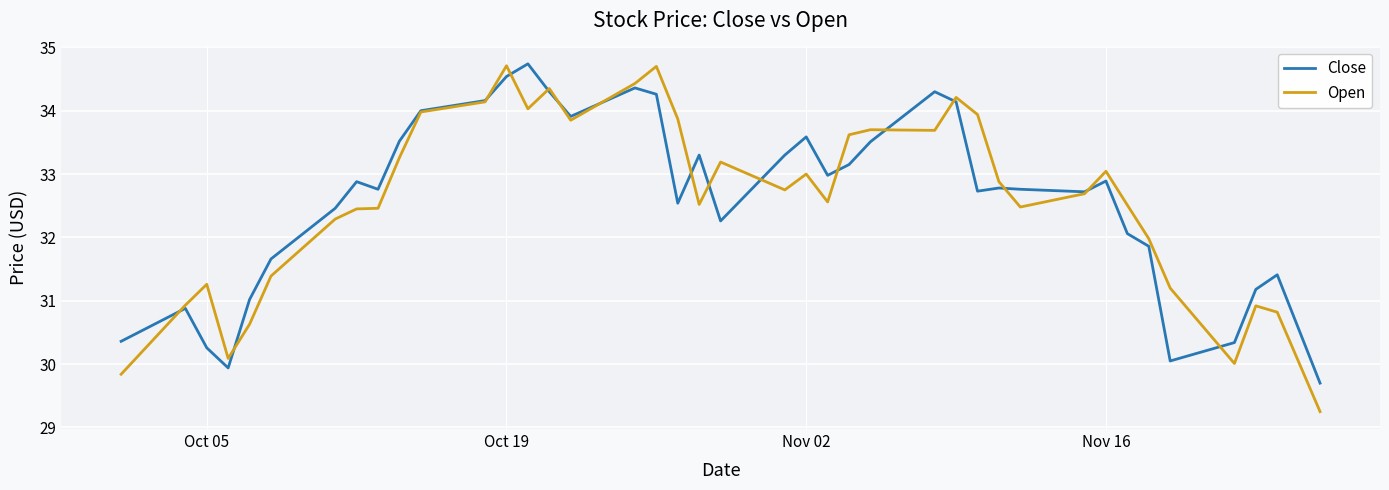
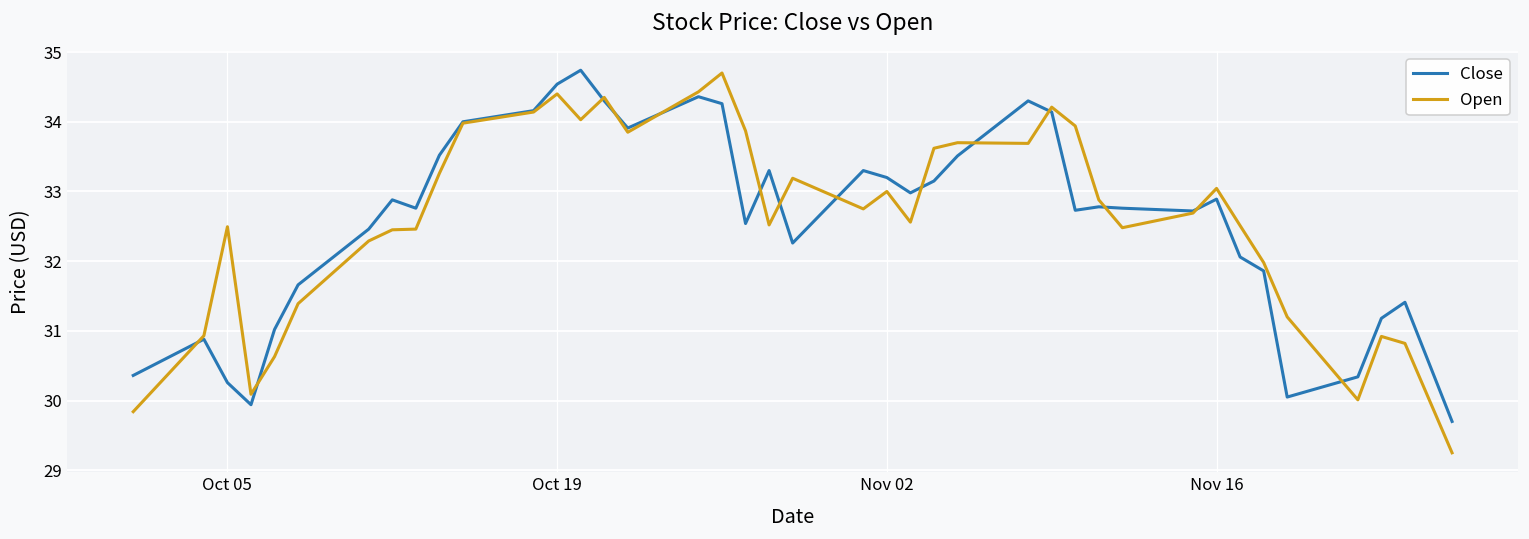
Open, Oct 05: 31.3 -> 32.5
Open, Oct 19: 34.7 -> 34.4
Close, Nov 02: 33.6 -> 33.2
